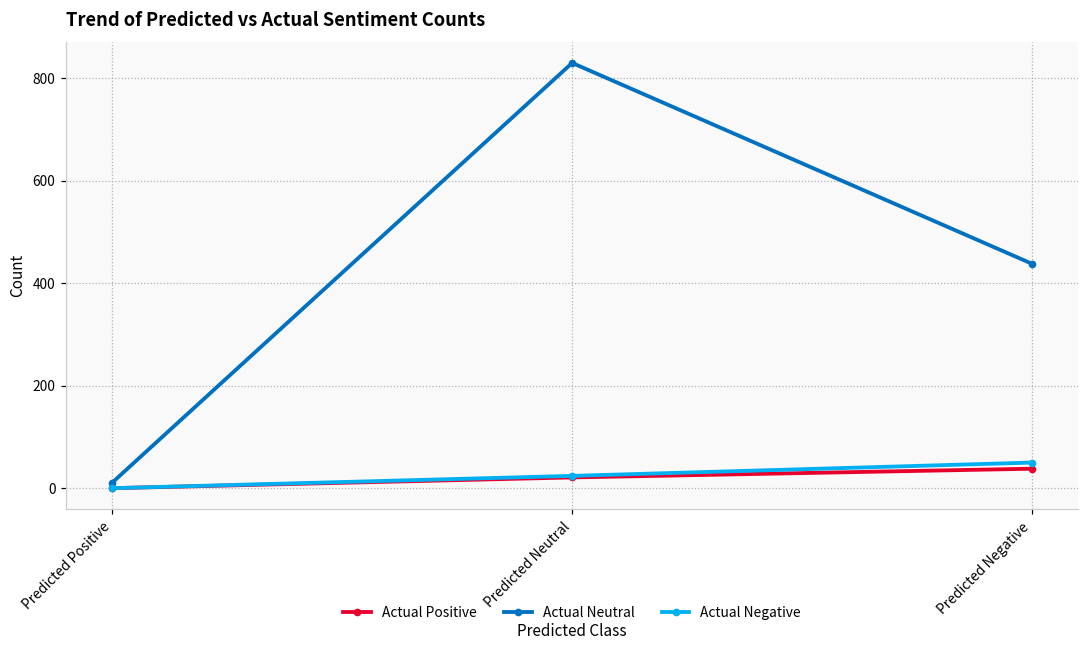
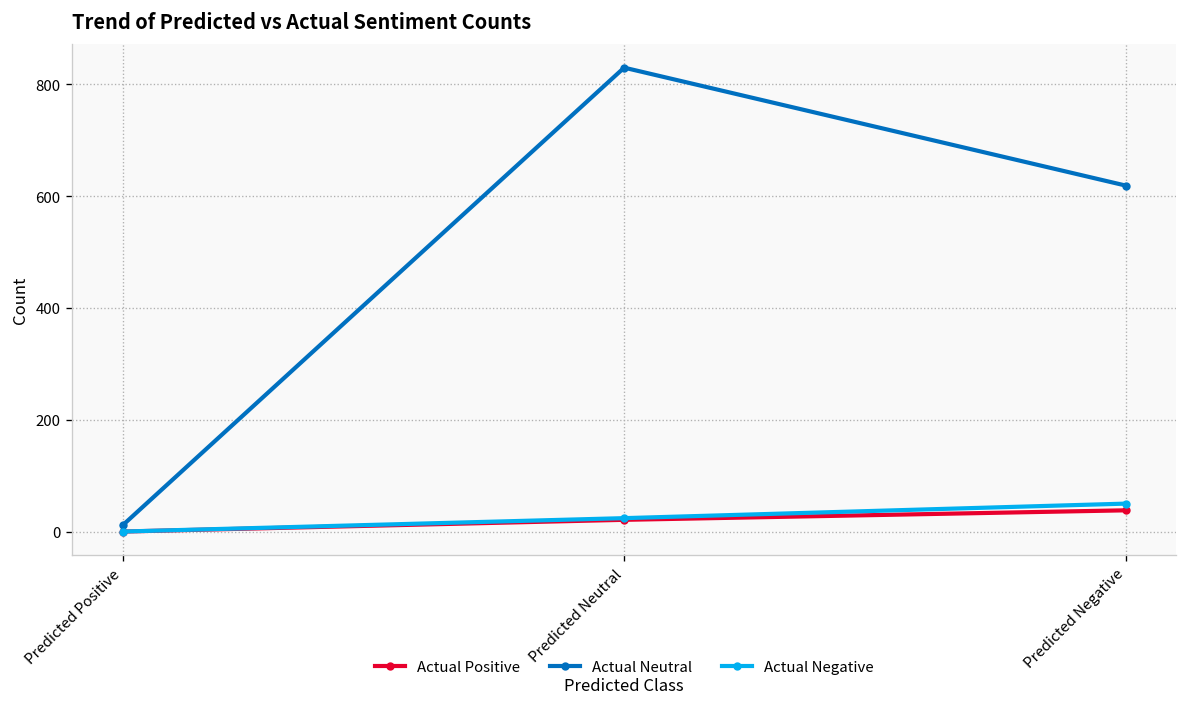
Actual Neutral, Predicted Negative: 440 -> 620
